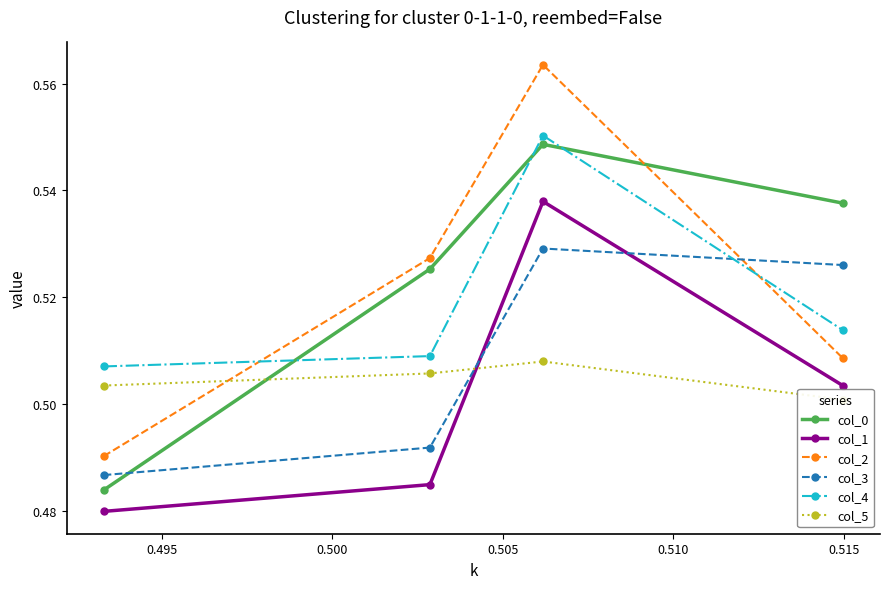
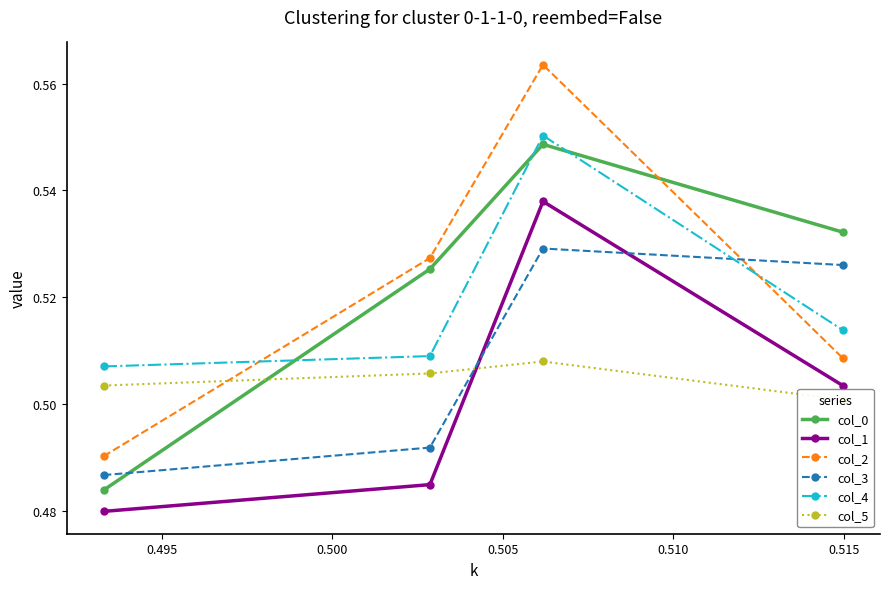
col_0, 0.515: 0.538 -> 0.532
